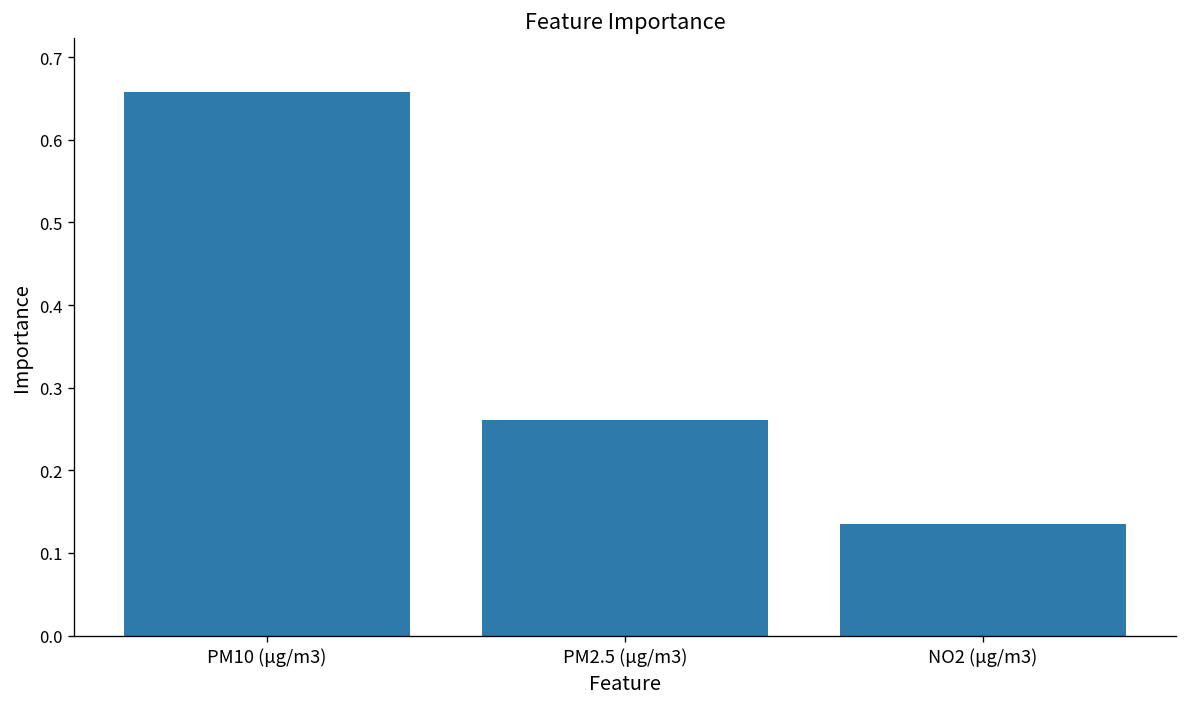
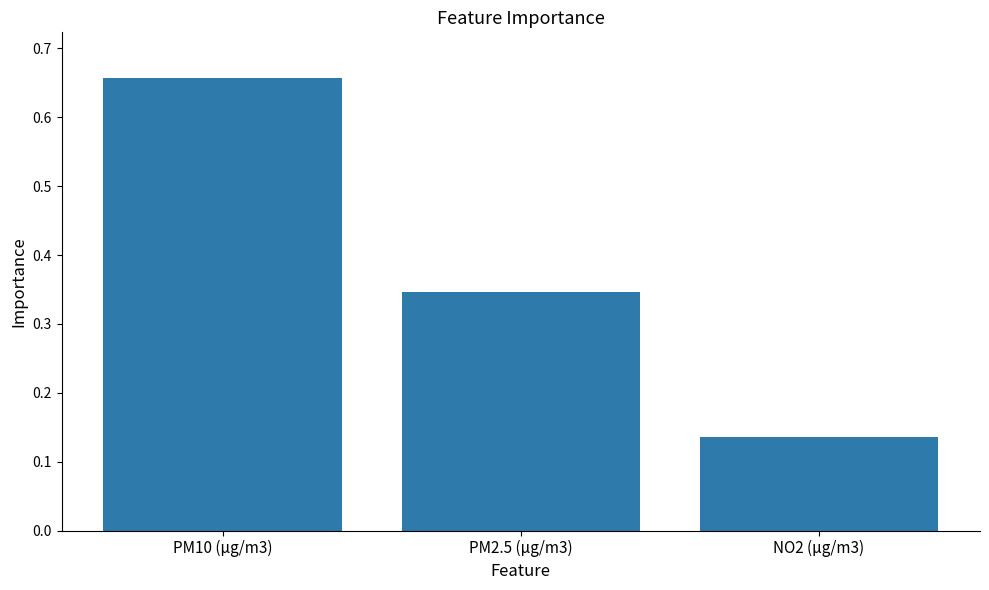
PM2.5 (μg/m3): 0.26 -> 0.35
